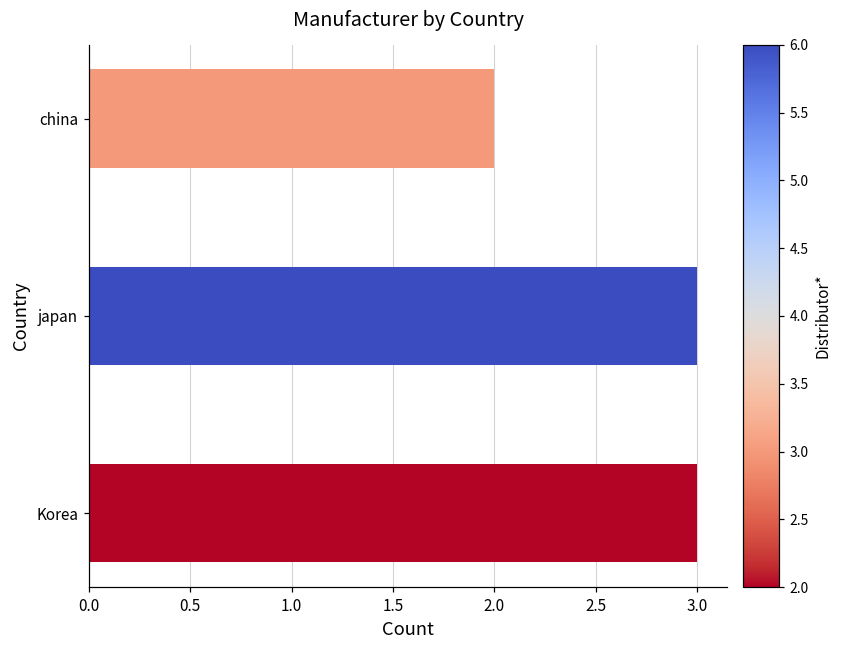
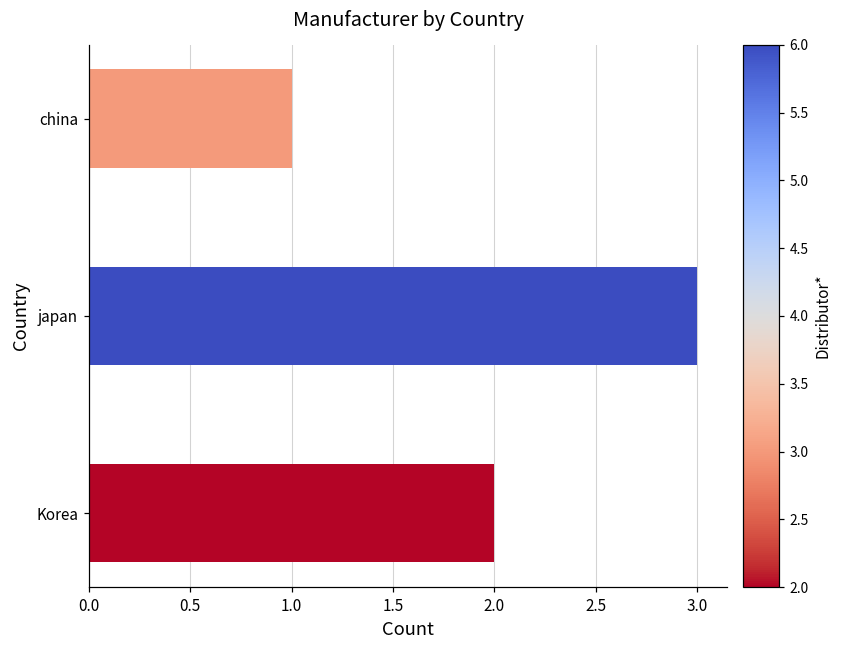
china: 2 -> 1
Korea: 3 -> 2
